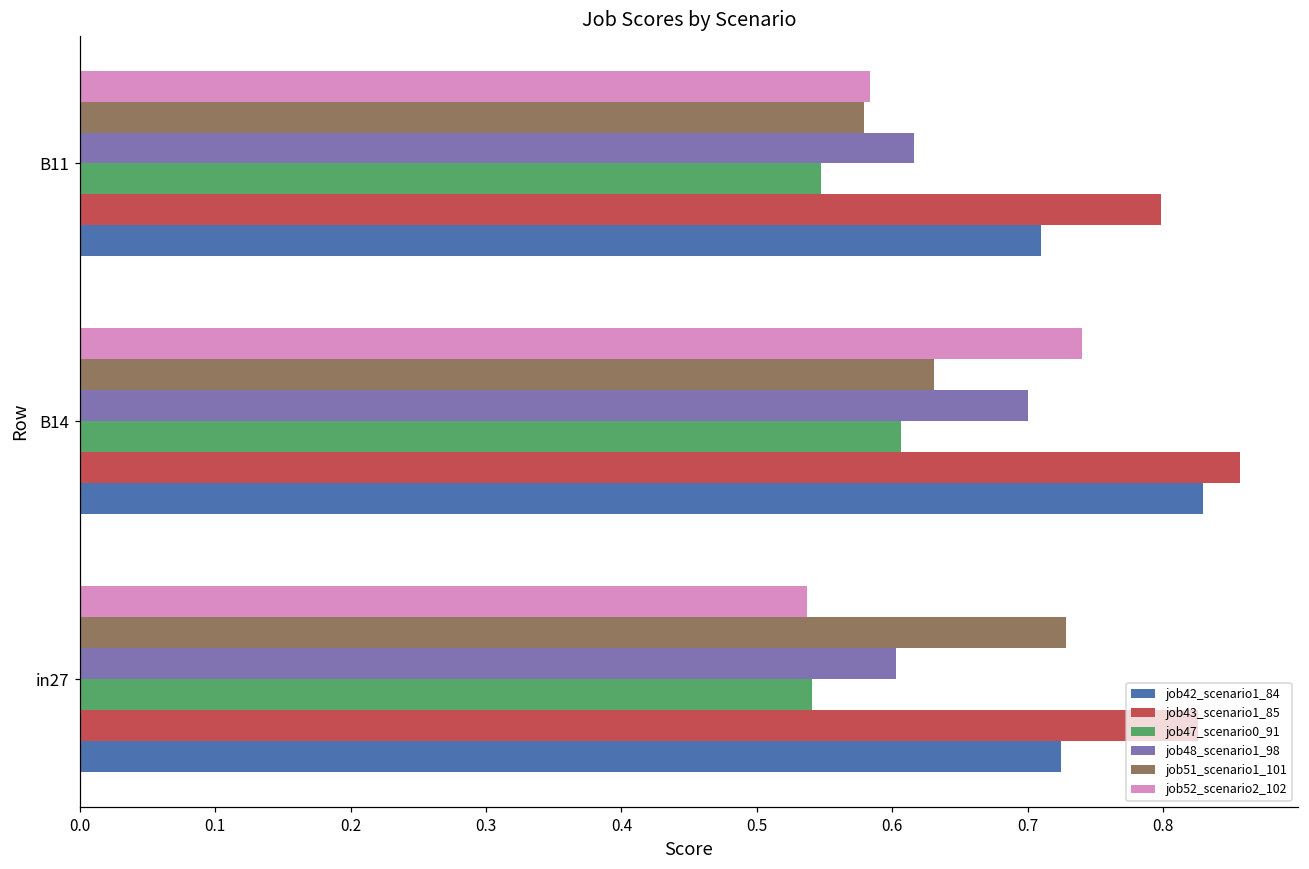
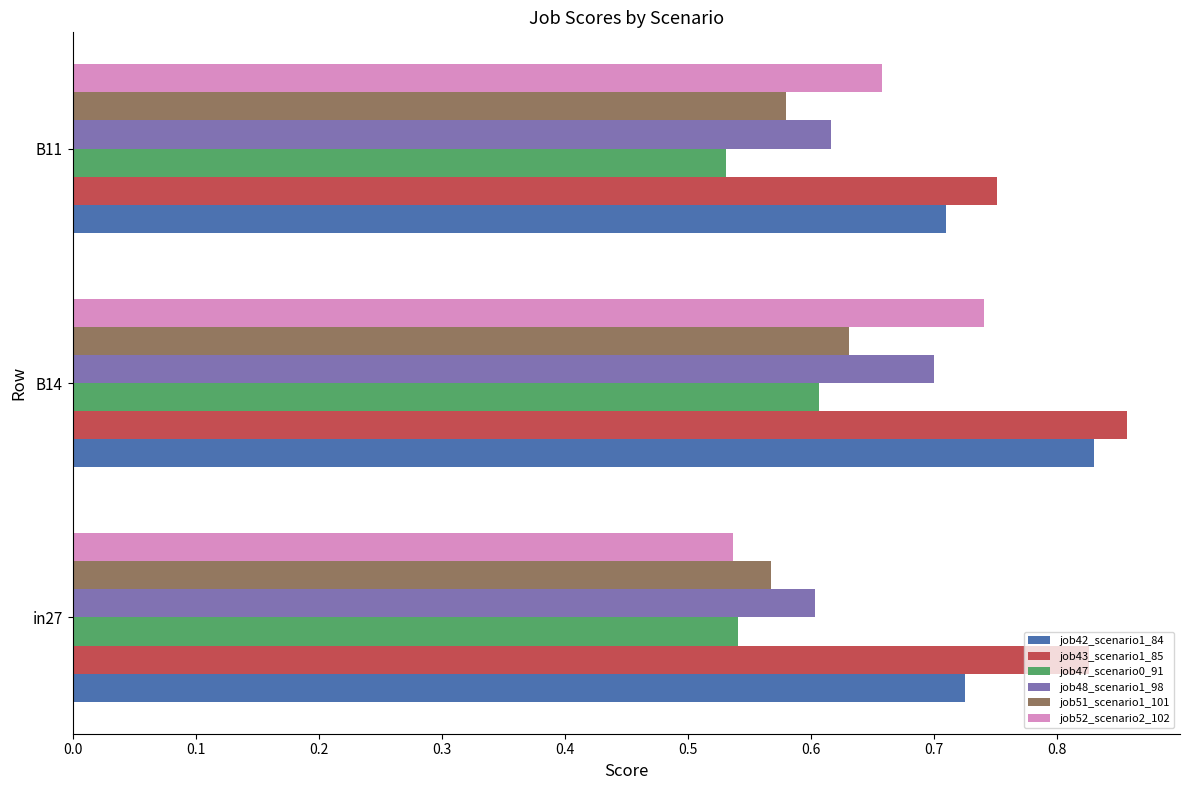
job52_scenario2_102, B11: 0.583 -> 0.658
job47_scenario0_91, B11: 0.548 -> 0.531
job43_scenario1_85, B11: 0.799 -> 0.751
job51_scenario1_101, in27: 0.729 -> 0.567
